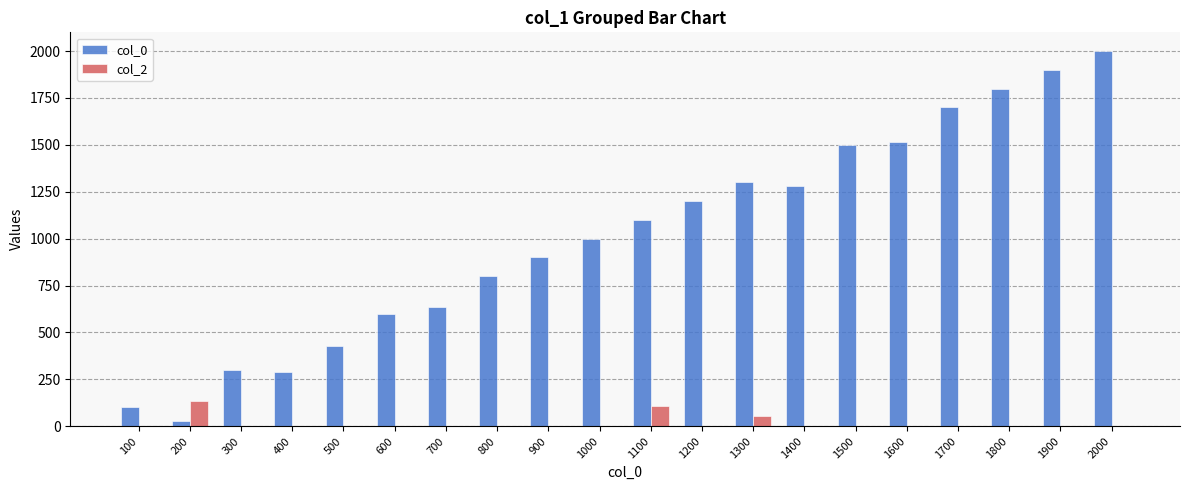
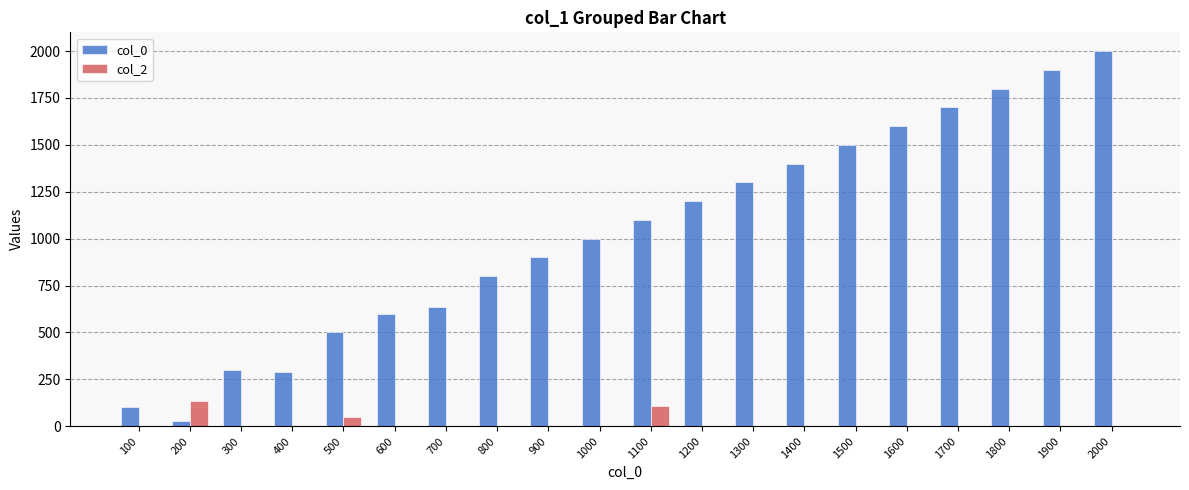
col_0, 500: 430 -> 500
col_2, 500: 0 -> 50
col_2, 1300: 60 -> 0
col_0, 1400: 1280 -> 1400
col_0, 1600: 1510 -> 1600
